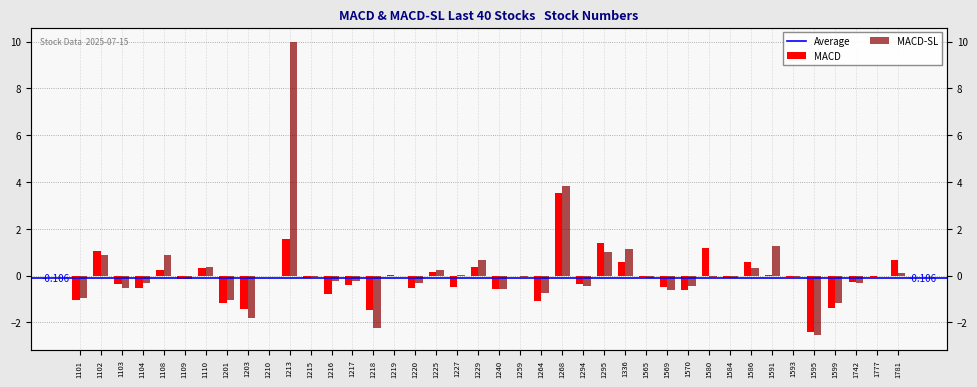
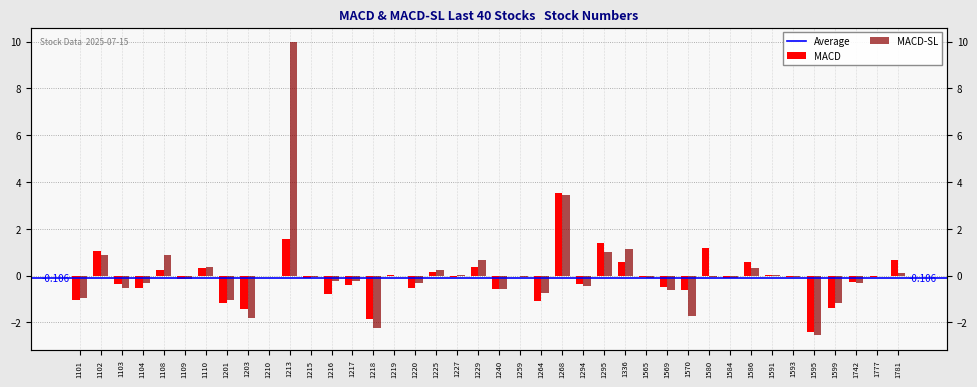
MACD, 1218: -1.5 -> -1.9
MACD, 1227: -0.5 -> 0.0
MACD-SL, 1268: 3.8 -> 3.4
MACD-SL, 1570: -0.5 -> -1.7
MACD-SL, 1591: 1.3 -> 0.0
